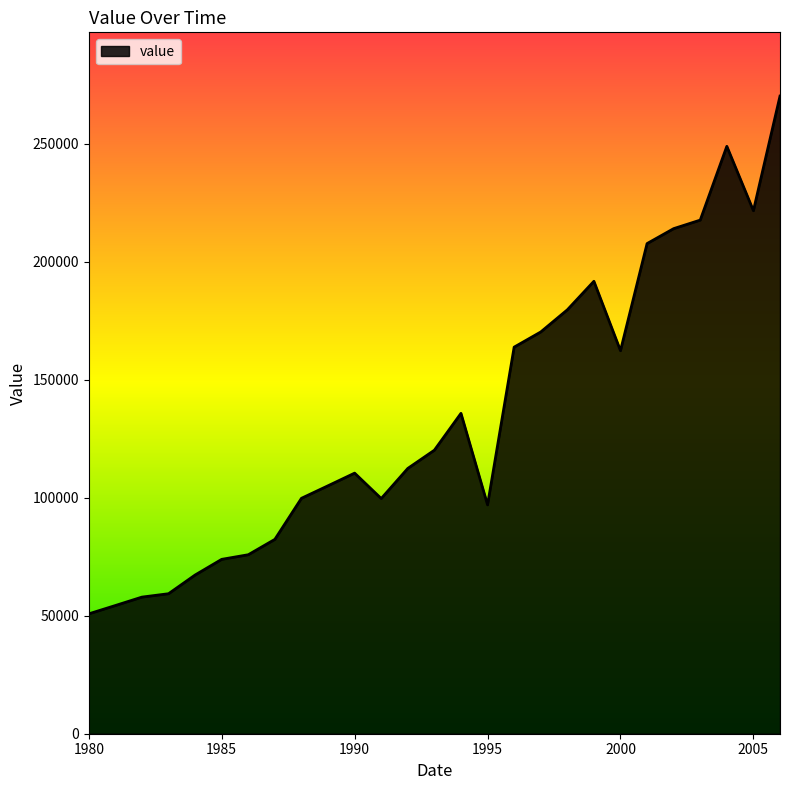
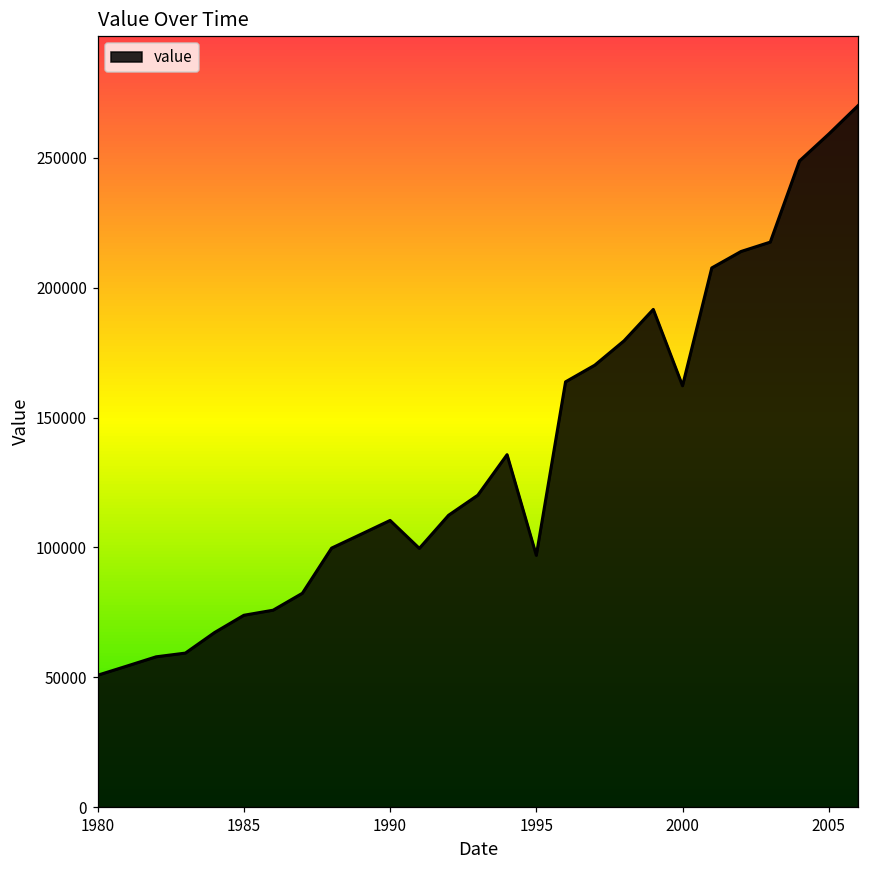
2005: 222000 -> 259000
